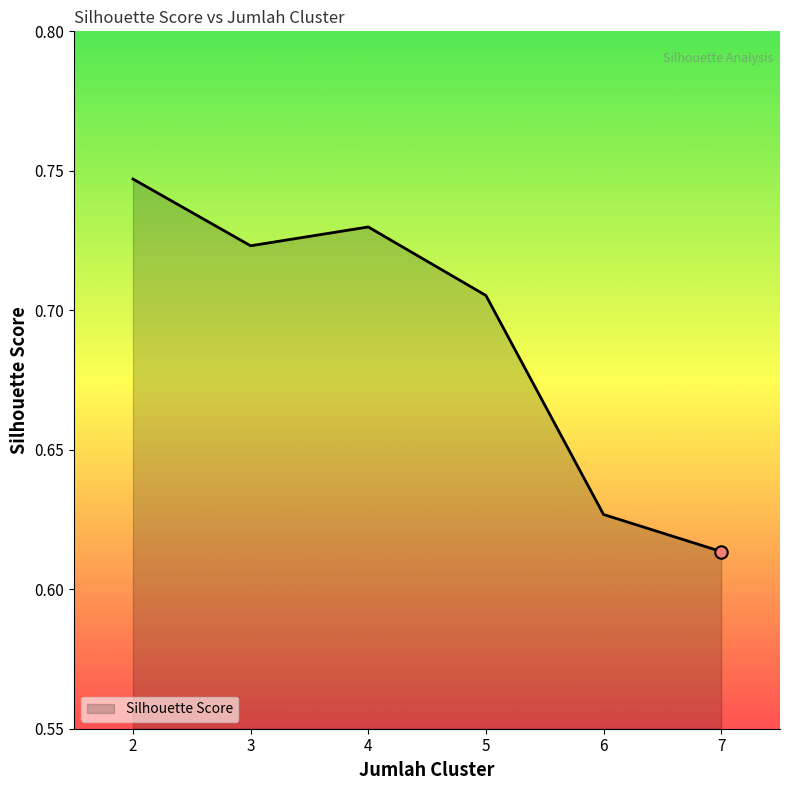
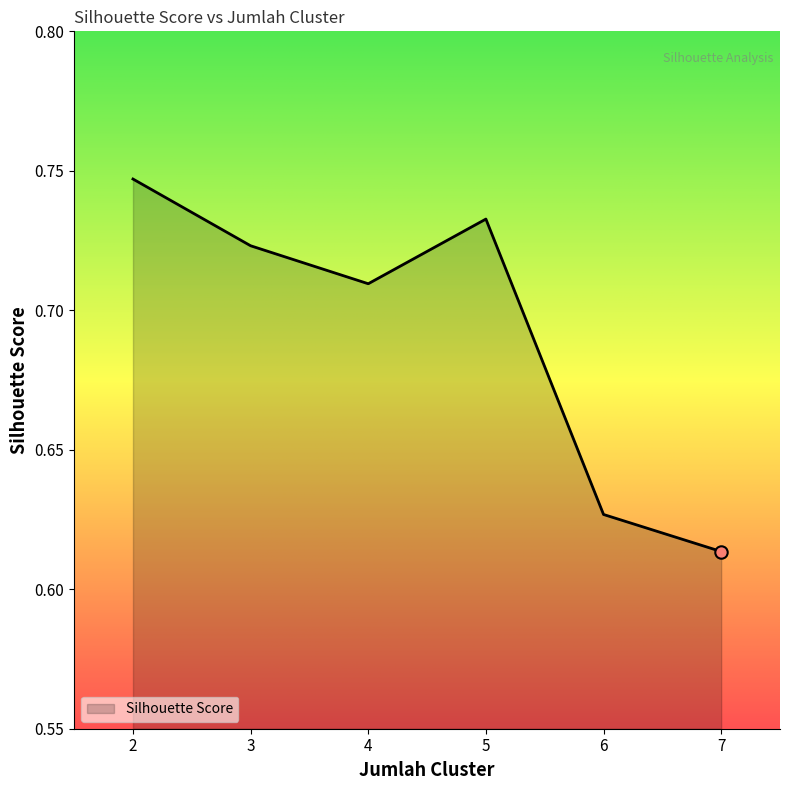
Silhouette Score, 4: 0.730 -> 0.710
Silhouette Score, 5: 0.705 -> 0.733
